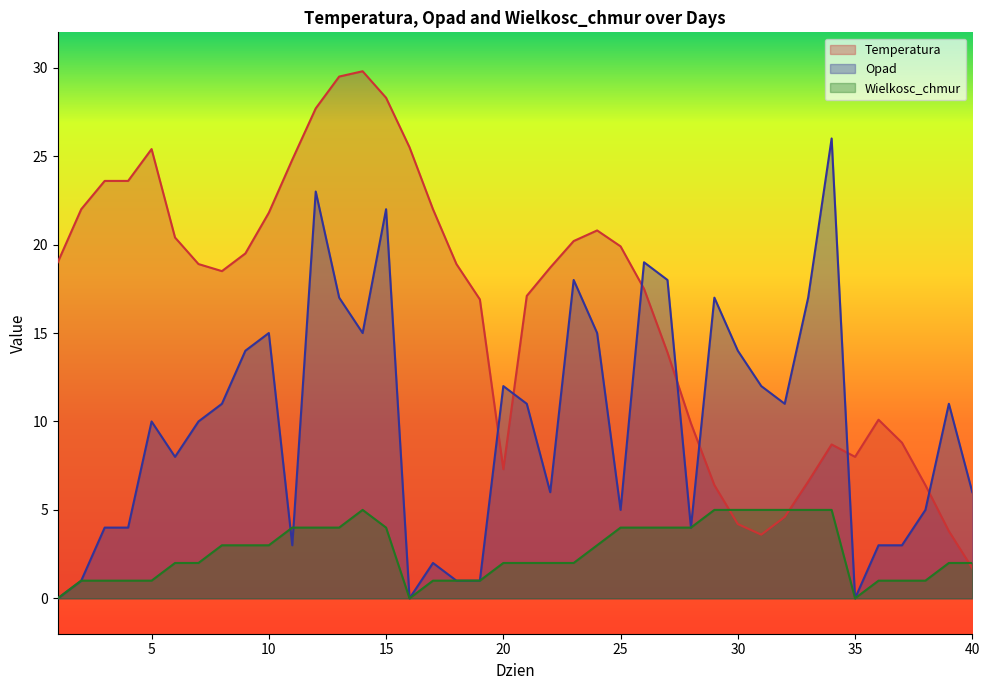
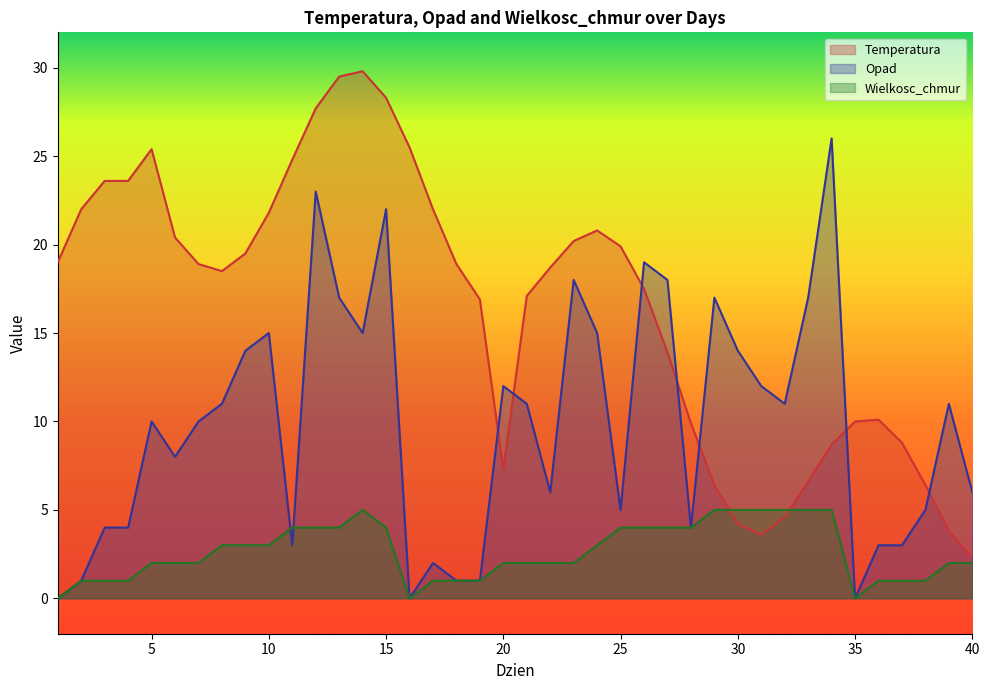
Wielkosc_chmur, 5: 1 -> 2
Temperatura, 35: 8 -> 10
Temperatura, 40: 1.7 -> 2.3
